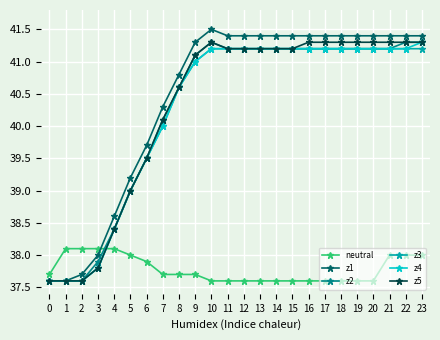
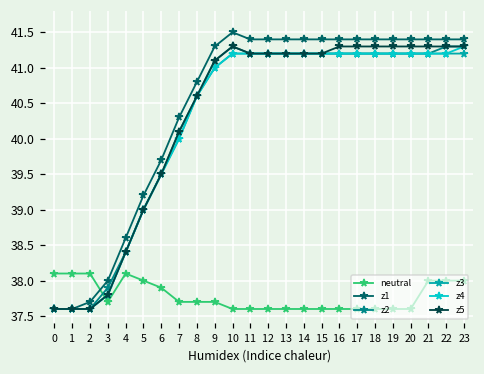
neutral, 0: 37.7 -> 38.1
neutral, 3: 38.1 -> 37.7
